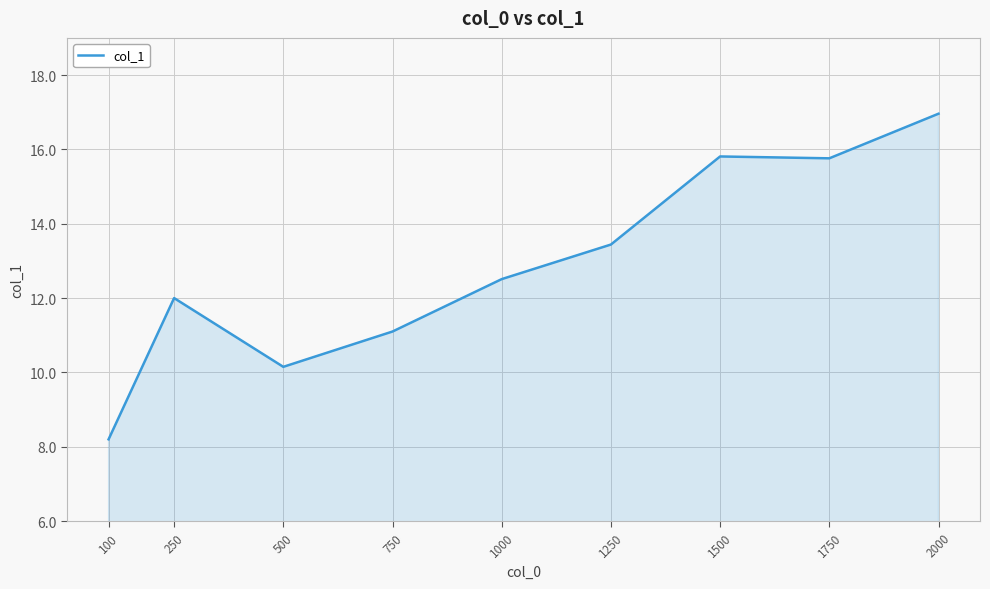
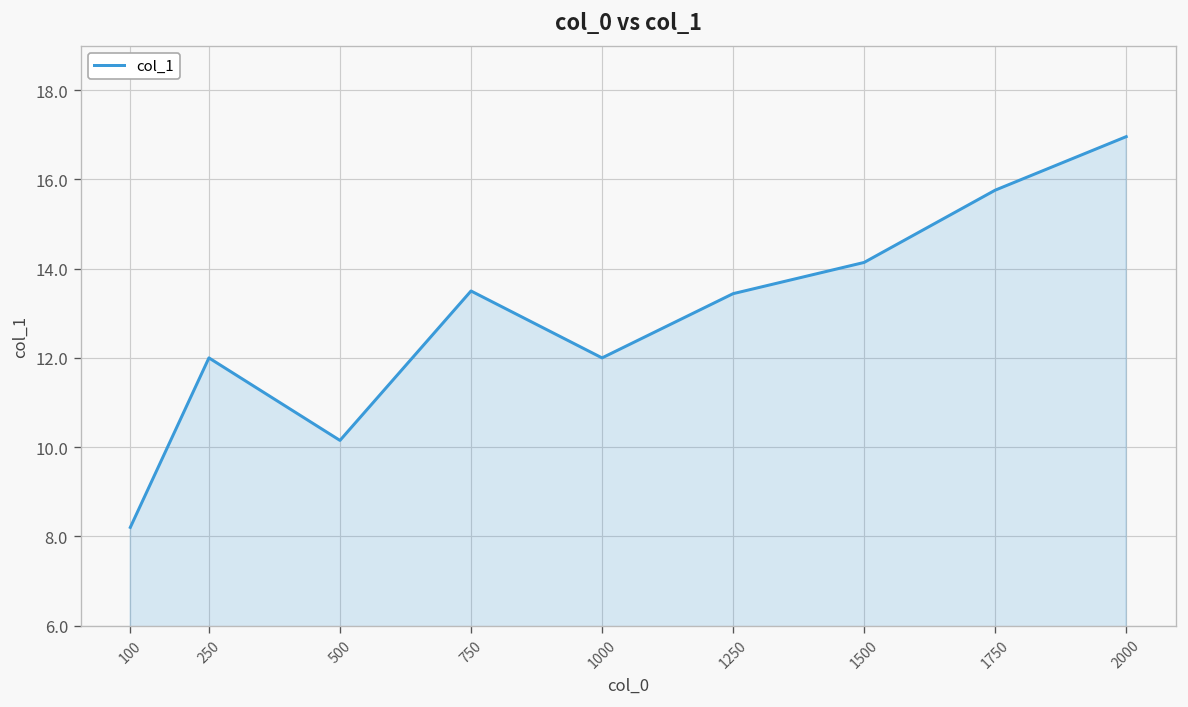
750: 11.1 -> 13.5
1000: 12.5 -> 12.0
1500: 15.8 -> 14.1
